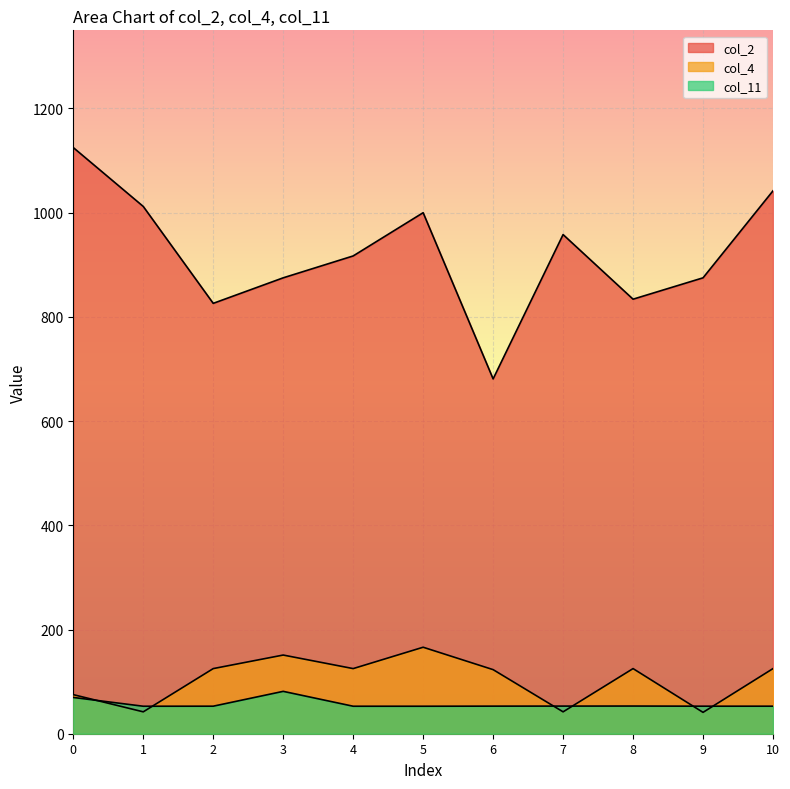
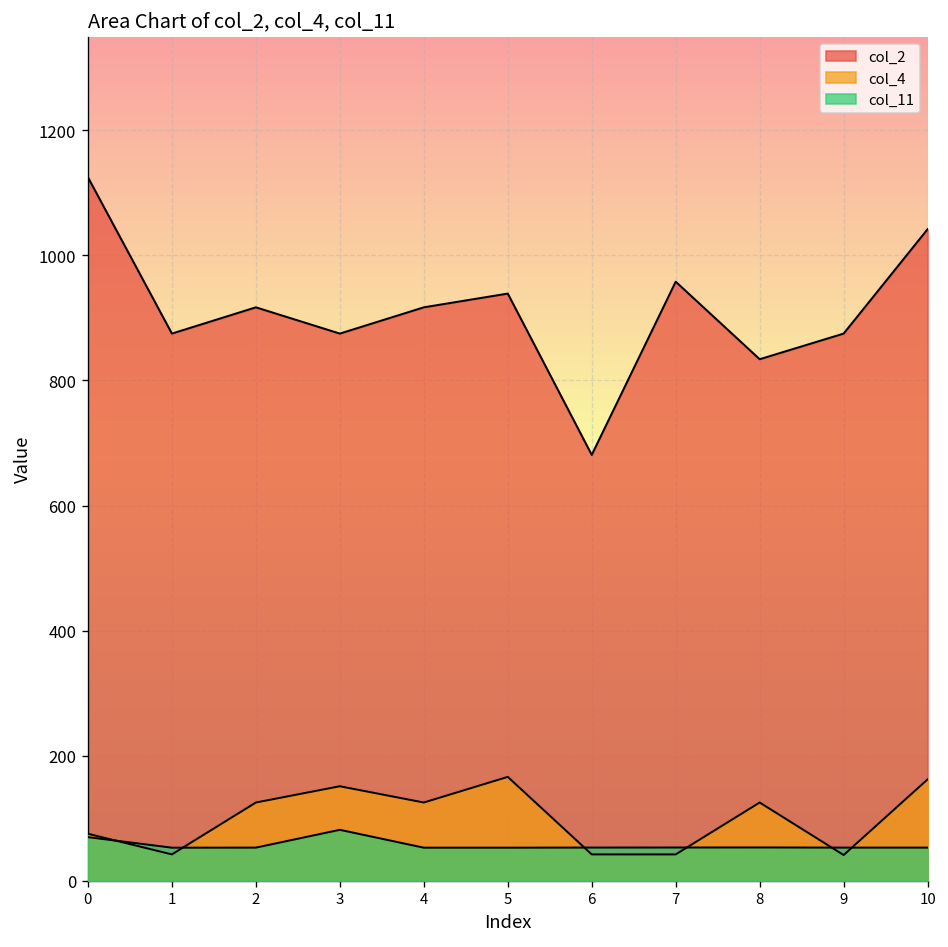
col_2, 1: 1010 -> 880
col_2, 2: 830 -> 920
col_2, 5: 1000 -> 940
col_4, 6: 120 -> 40
col_4, 10: 130 -> 160
